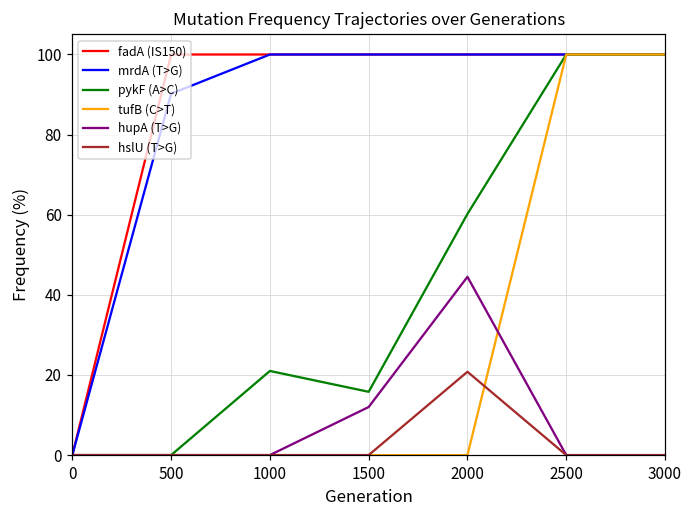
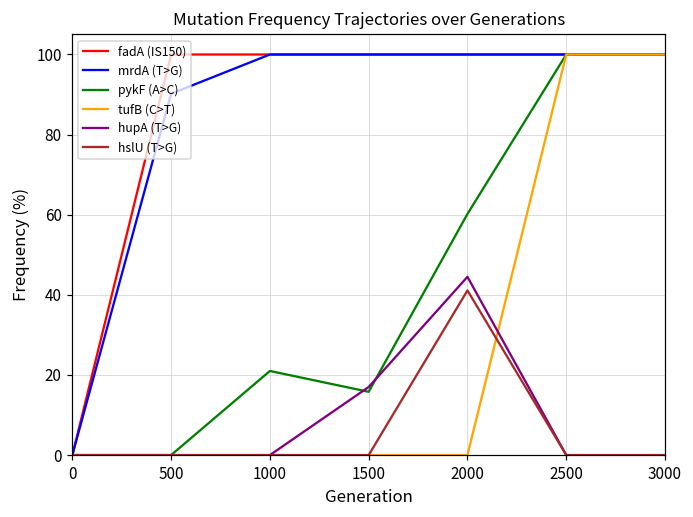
hupA (T>G), 1500: 12 -> 17
hslU (T>G), 2000: 21 -> 41
